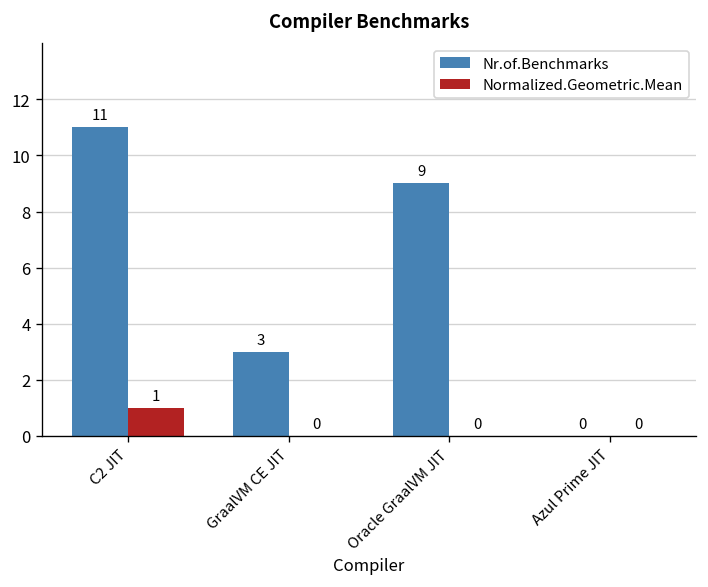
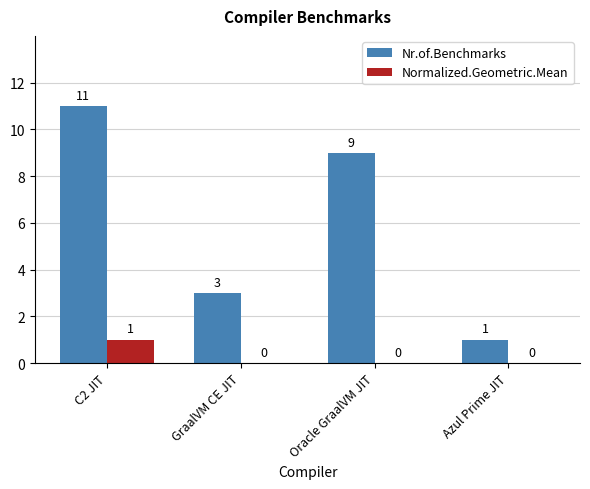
Nr.of.Benchmarks, Azul Prime JIT: 0 -> 1
